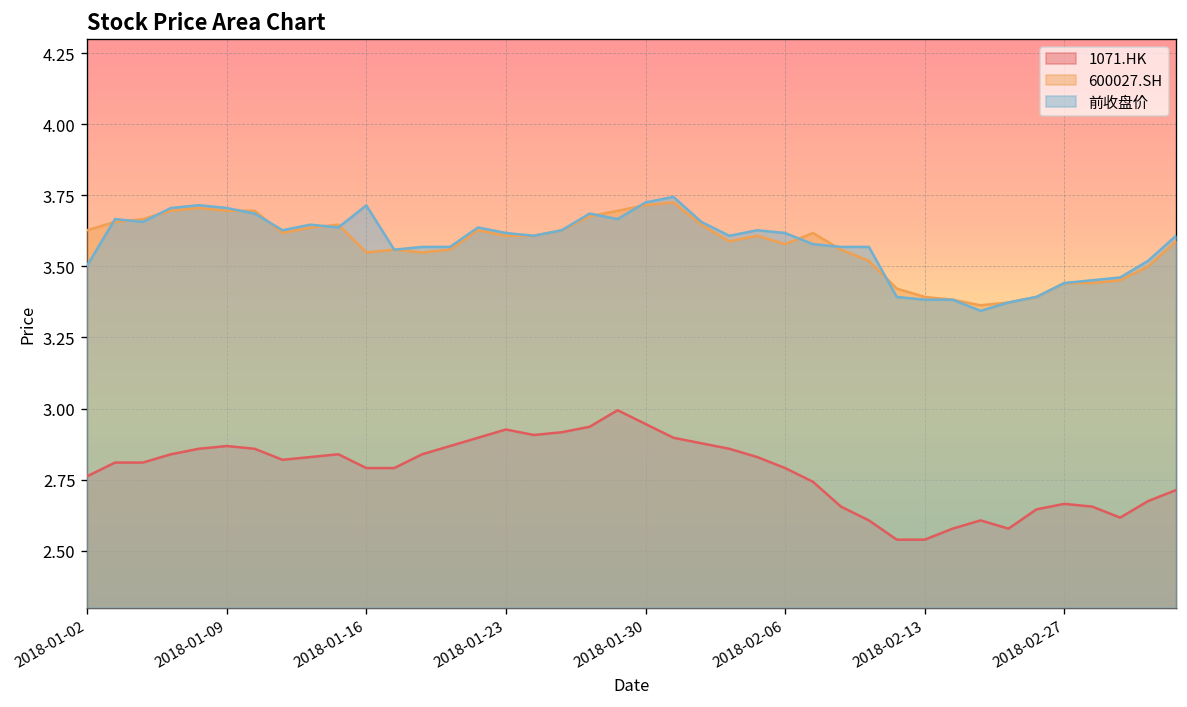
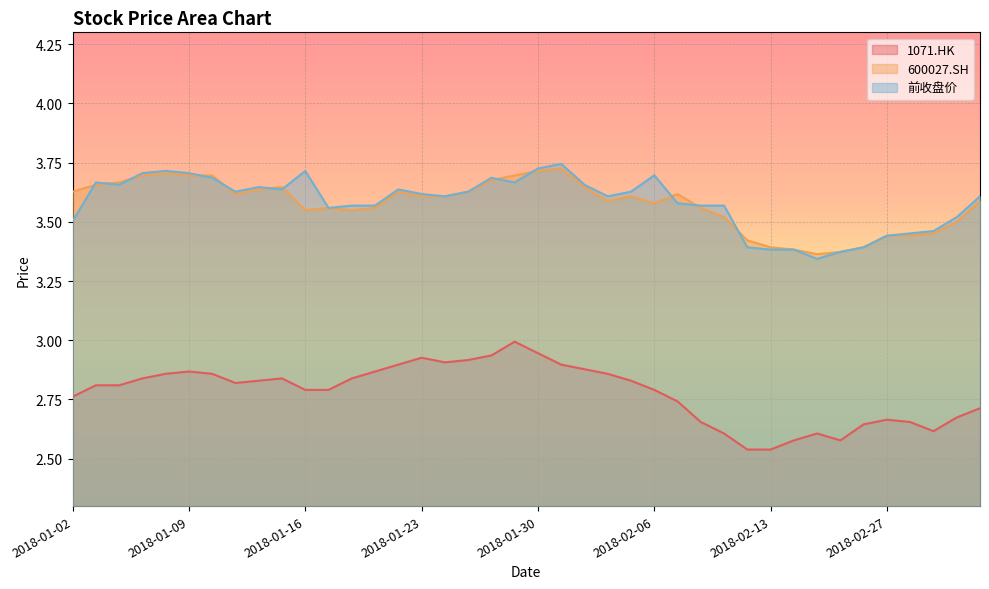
前收盘价, 2018-02-06: 3.62 -> 3.70
